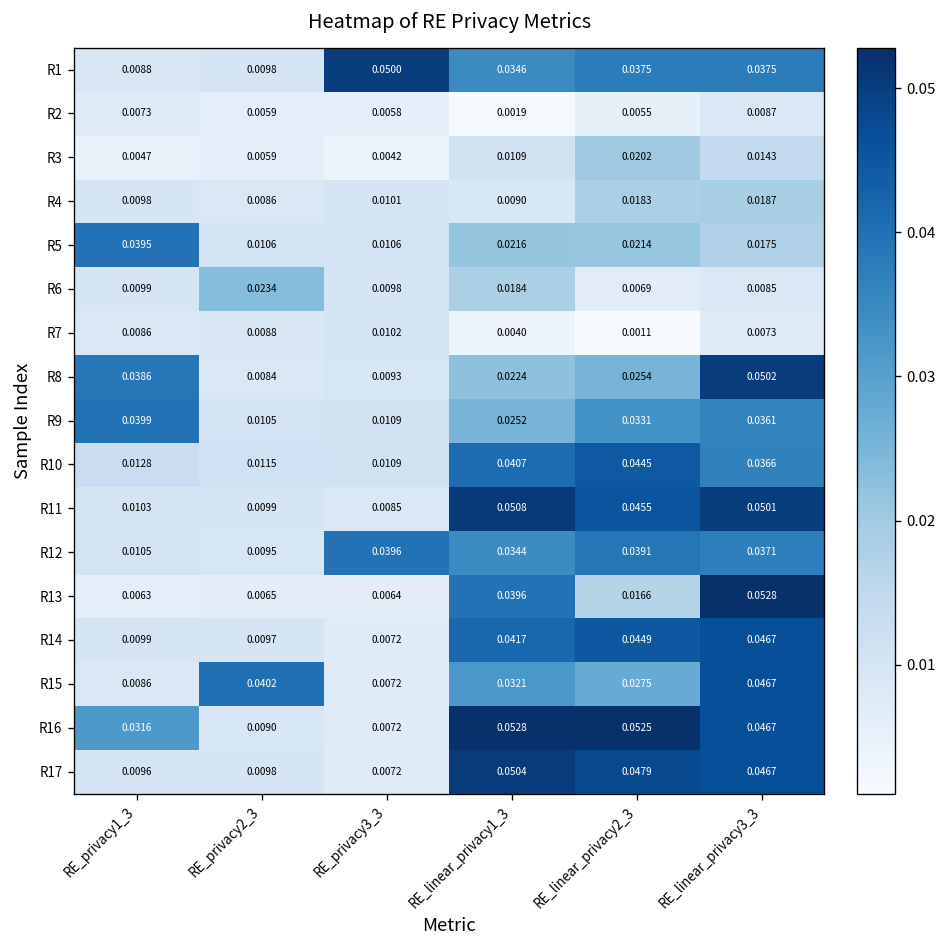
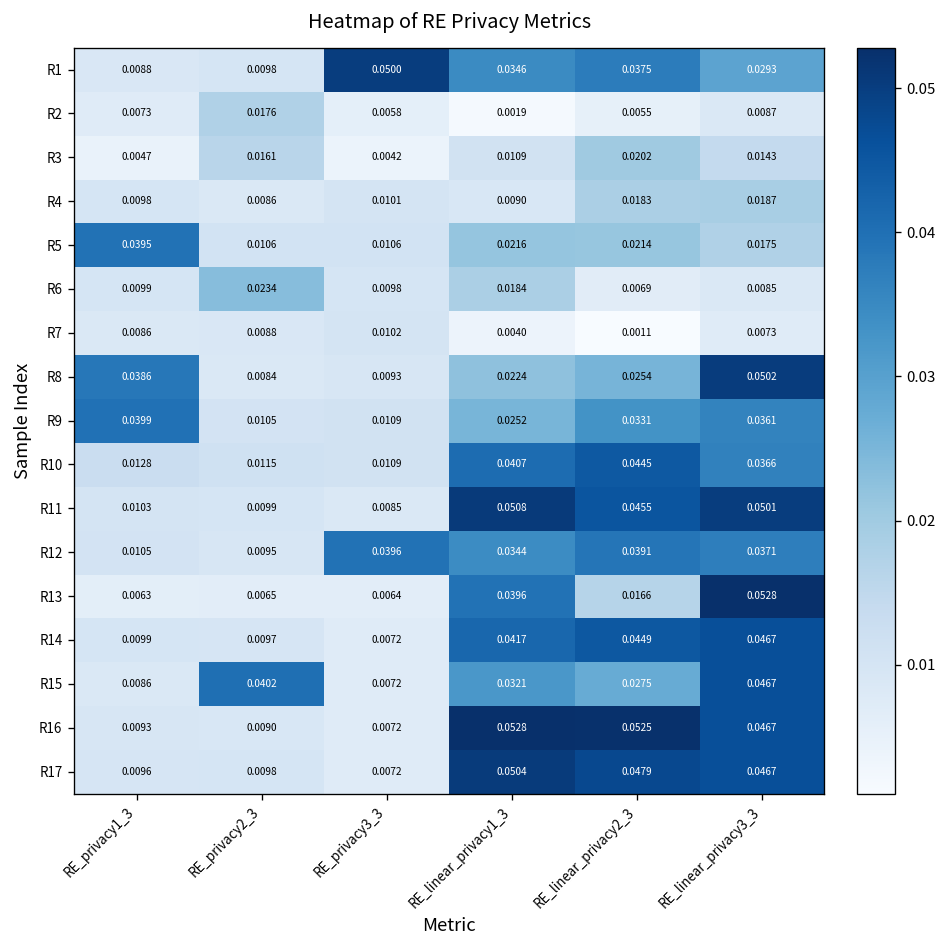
R1, RE_linear_privacy3_3: 0.0375 -> 0.0293
R2, RE_privacy2_3: 0.0059 -> 0.0176
R3, RE_privacy2_3: 0.0059 -> 0.0161
R16, RE_privacy1_3: 0.0316 -> 0.0093
